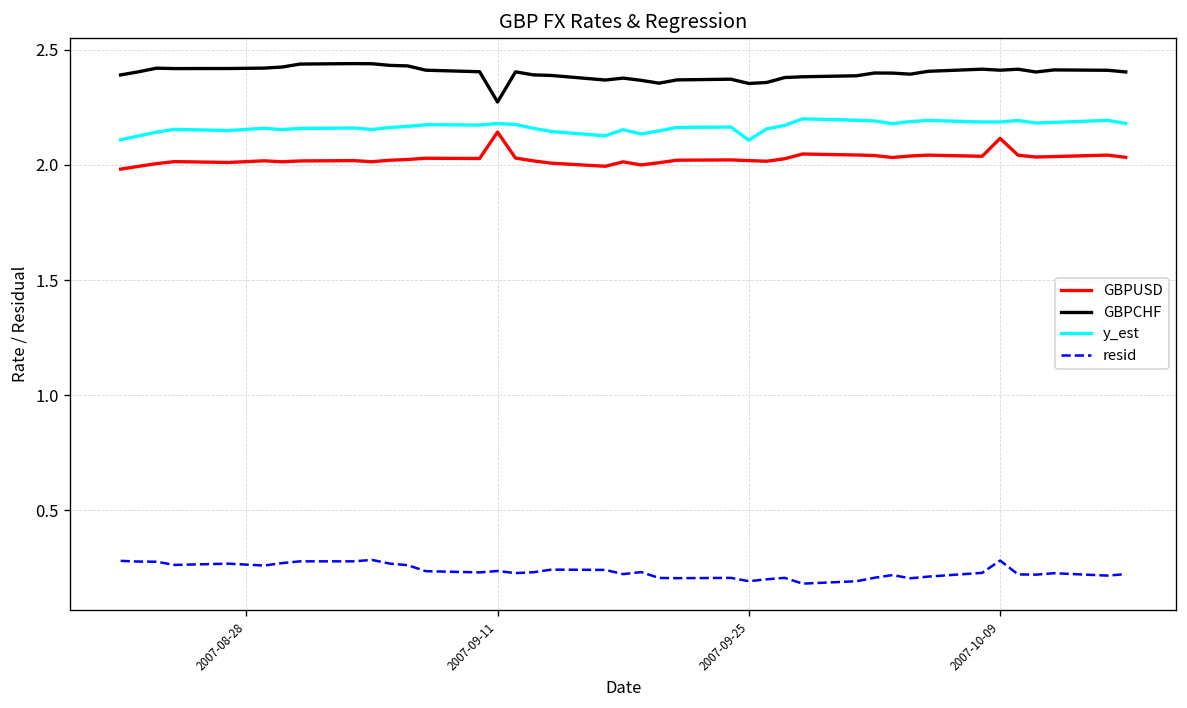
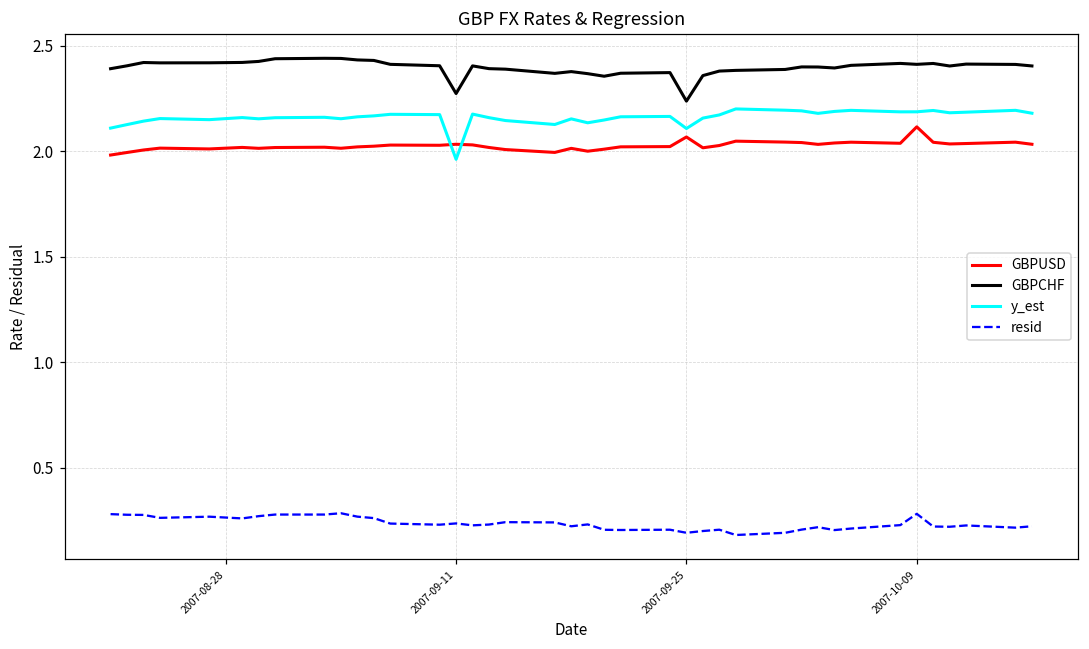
GBPUSD, 2007-09-11: 2.14 -> 2.03
y_est, 2007-09-11: 2.18 -> 1.96
GBPUSD, 2007-09-25: 2.02 -> 2.07
GBPCHF, 2007-09-25: 2.35 -> 2.24
